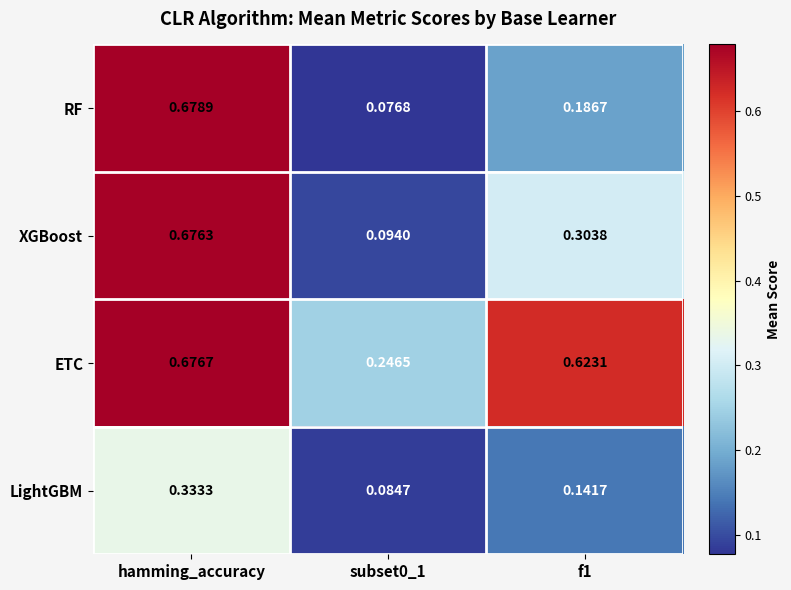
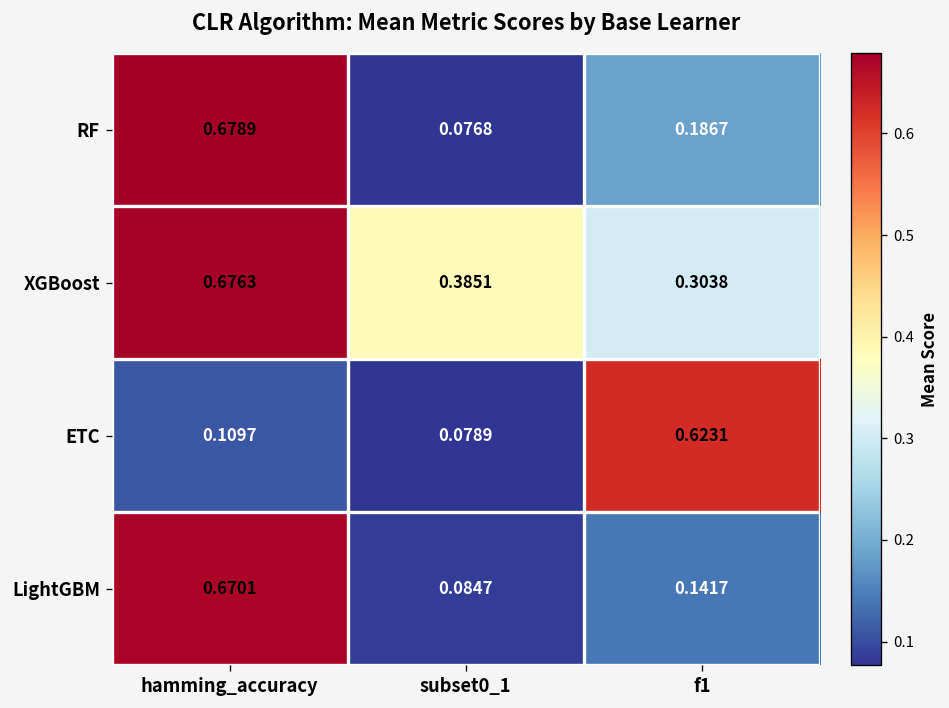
XGBoost, subset0_1: 0.0940 -> 0.3851
ETC, hamming_accuracy: 0.6767 -> 0.1097
ETC, subset0_1: 0.2465 -> 0.0789
LightGBM, hamming_accuracy: 0.3333 -> 0.6701
